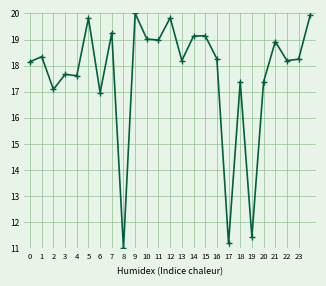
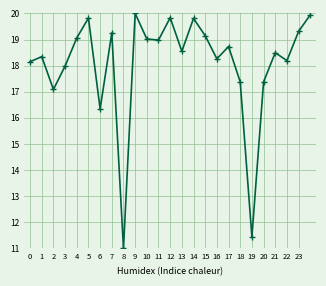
3: 17.7 -> 18.0
4: 17.6 -> 19.1
6: 17.0 -> 16.3
13: 18.2 -> 18.6
14: 19.1 -> 19.8
17: 11.2 -> 18.7
21: 18.9 -> 18.5
23: 18.2 -> 19.3
